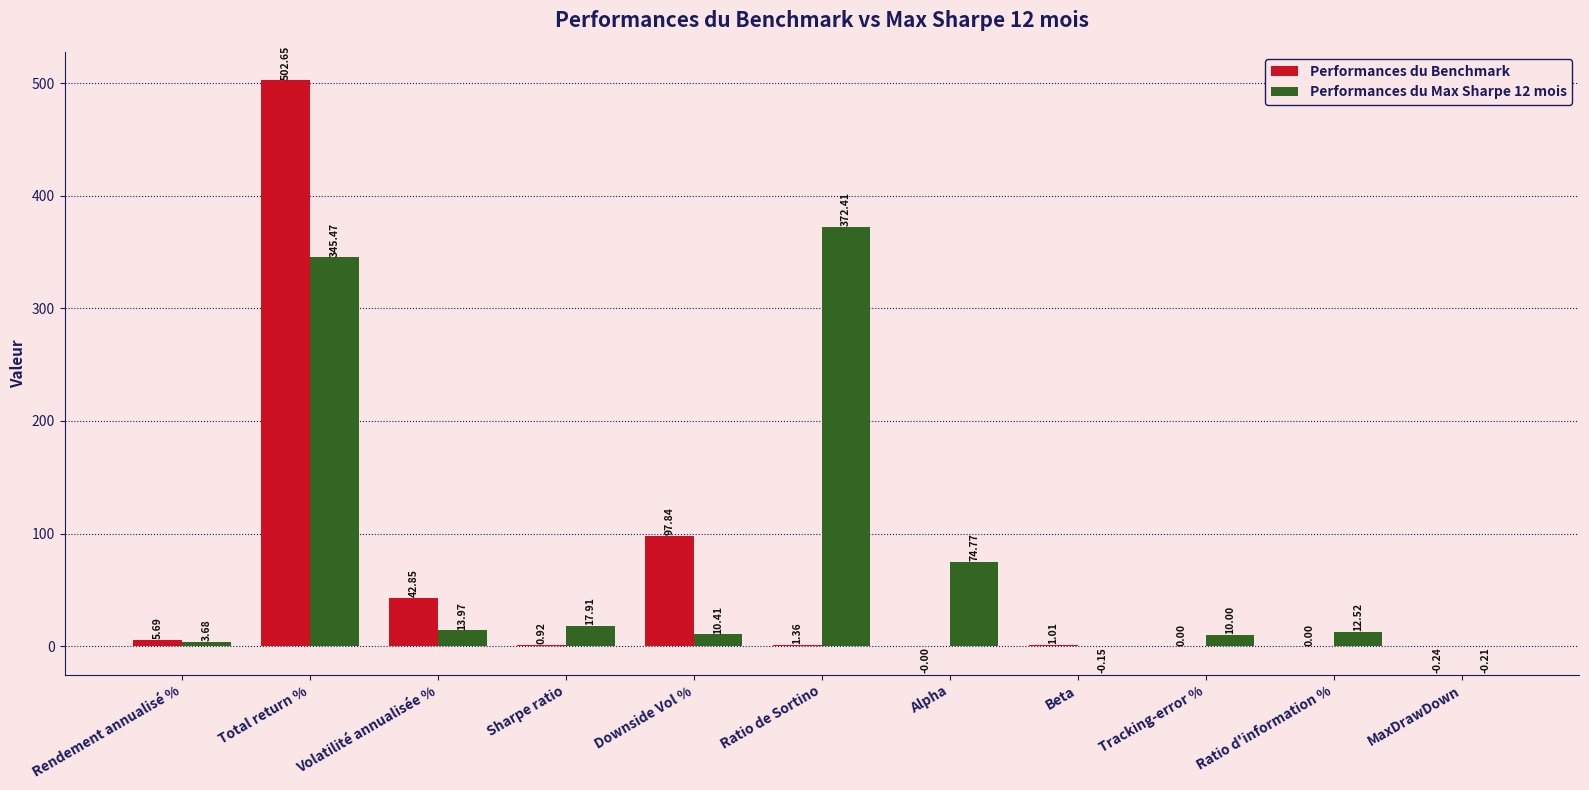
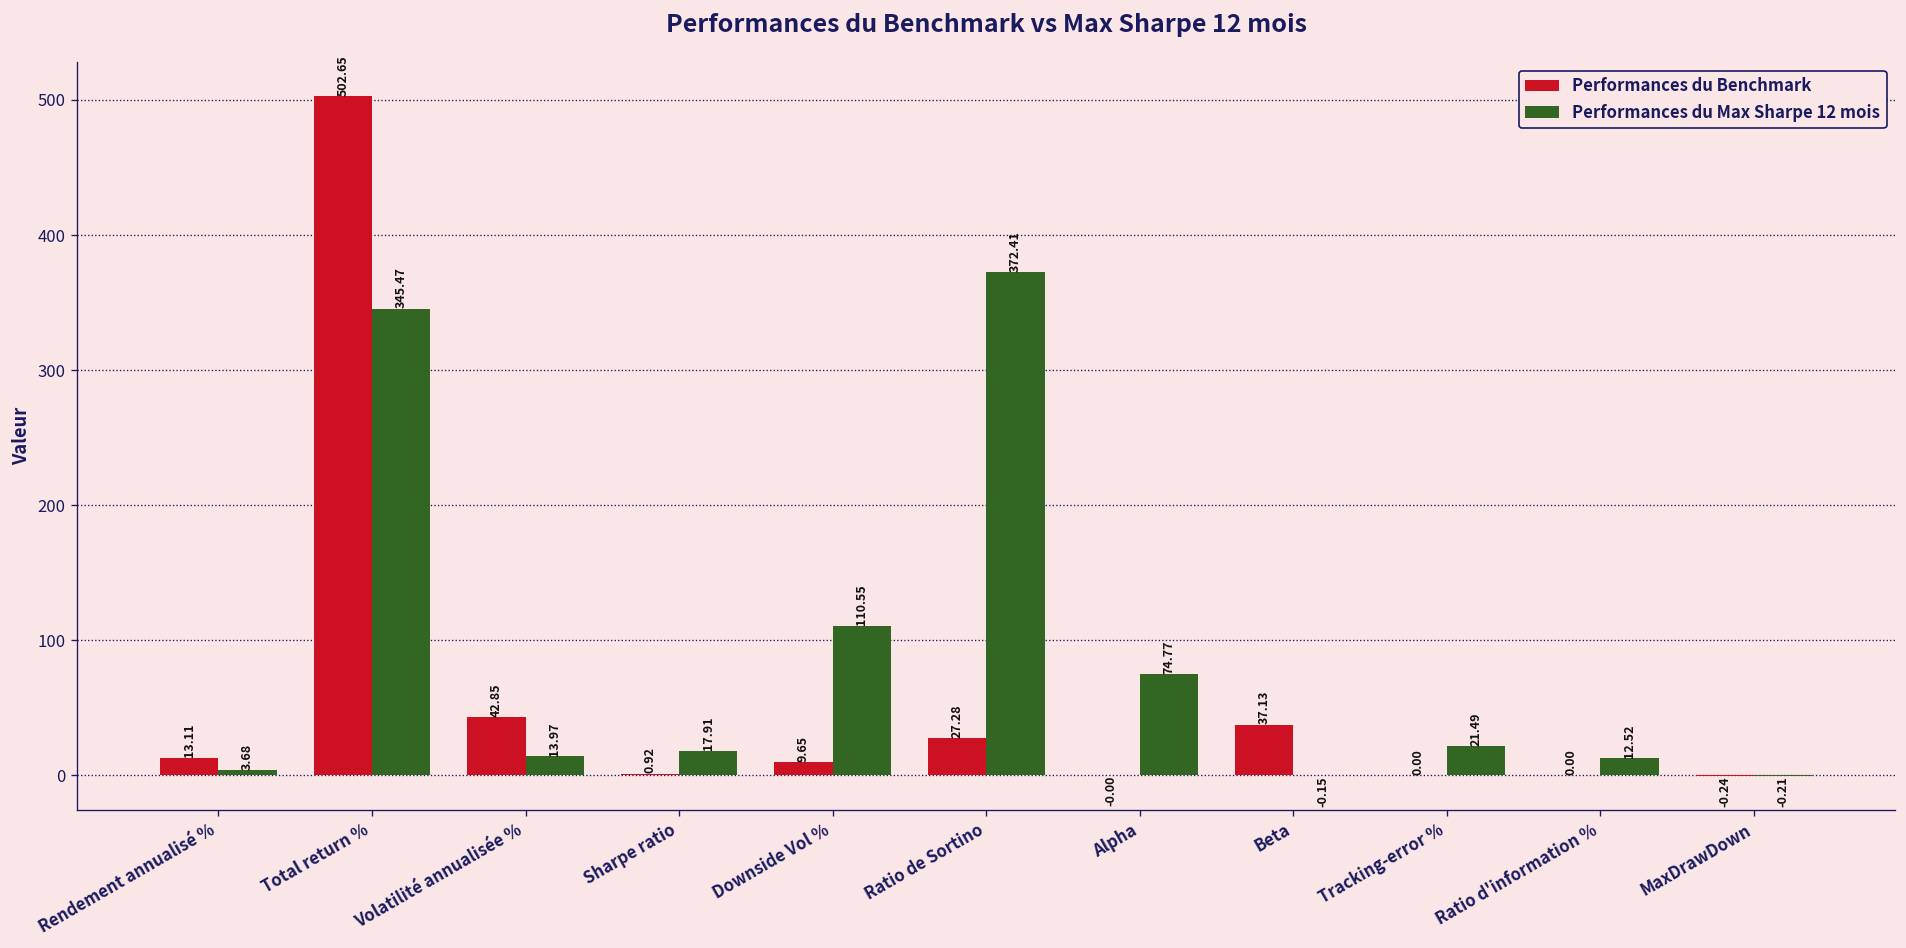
Performances du Benchmark, Rendement annualisé %: 5.69 -> 13.11
Performances du Benchmark, Downside Vol %: 97.84 -> 9.65
Performances du Max Sharpe 12 mois, Downside Vol %: 10.41 -> 110.55
Performances du Benchmark, Ratio de Sortino: 1.36 -> 27.28
Performances du Benchmark, Beta: 1.01 -> 37.13
Performances du Max Sharpe 12 mois, Tracking-error %: 10.00 -> 21.49
